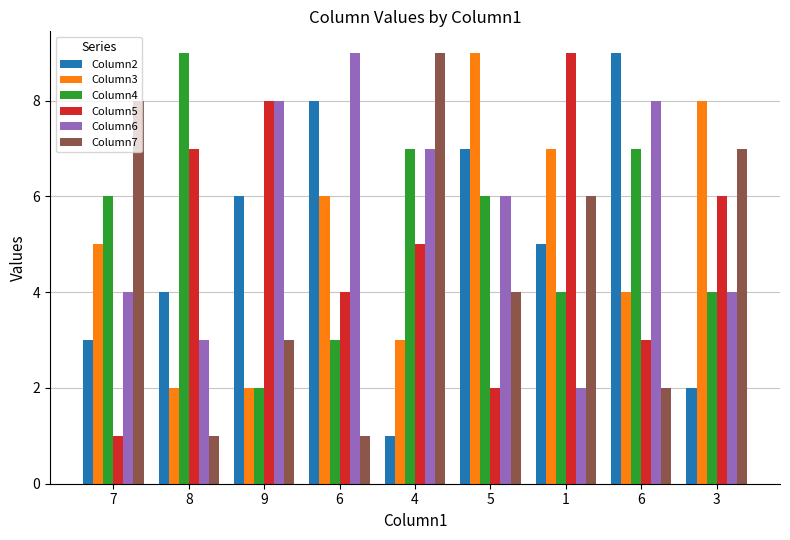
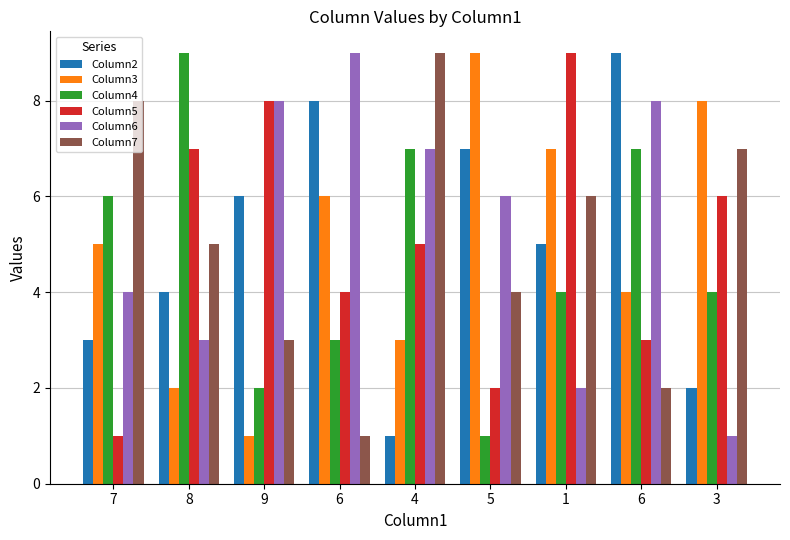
Column7, 8: 1 -> 5
Column3, 9: 2 -> 1
Column4, 5: 6 -> 1
Column6, 3: 4 -> 1
